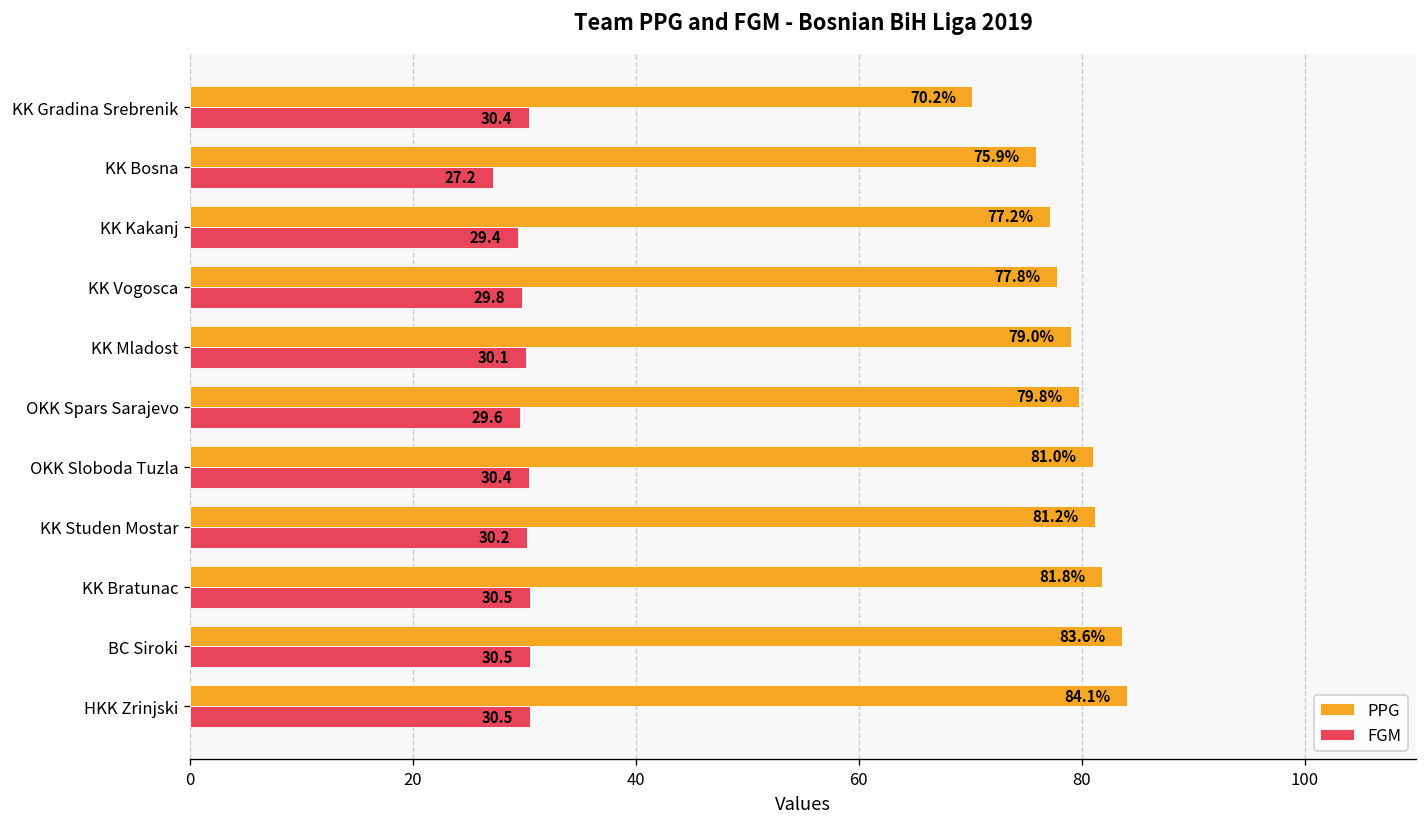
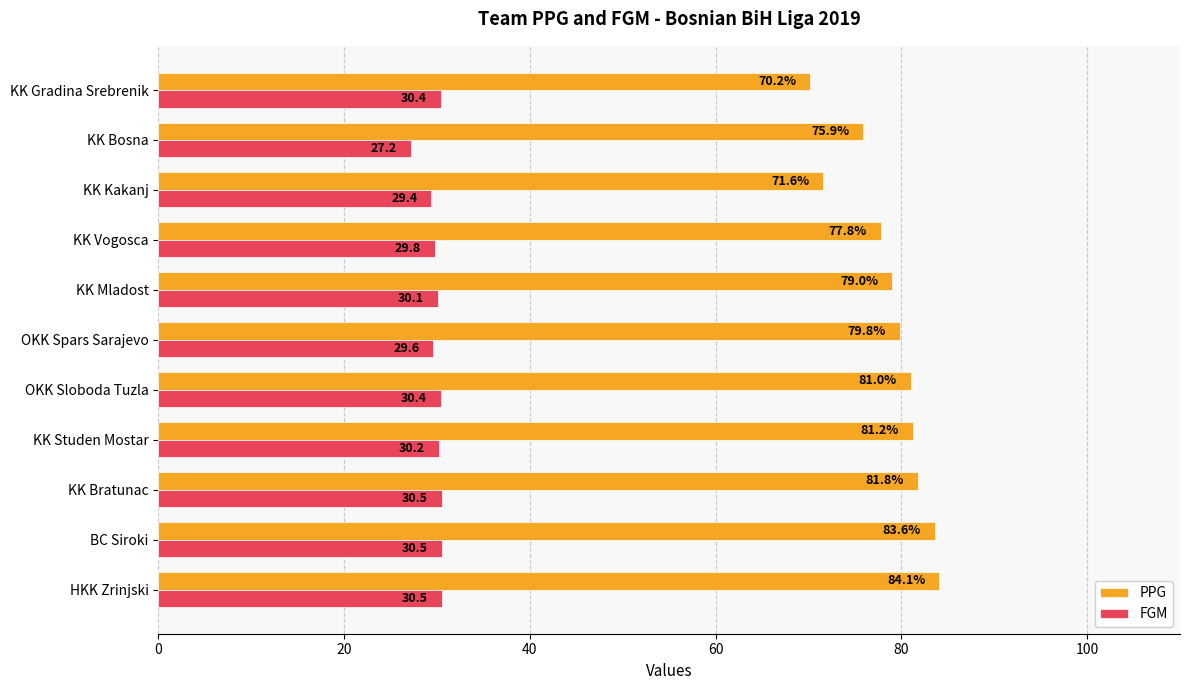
PPG, KK Kakanj: 77.2% -> 71.6%
